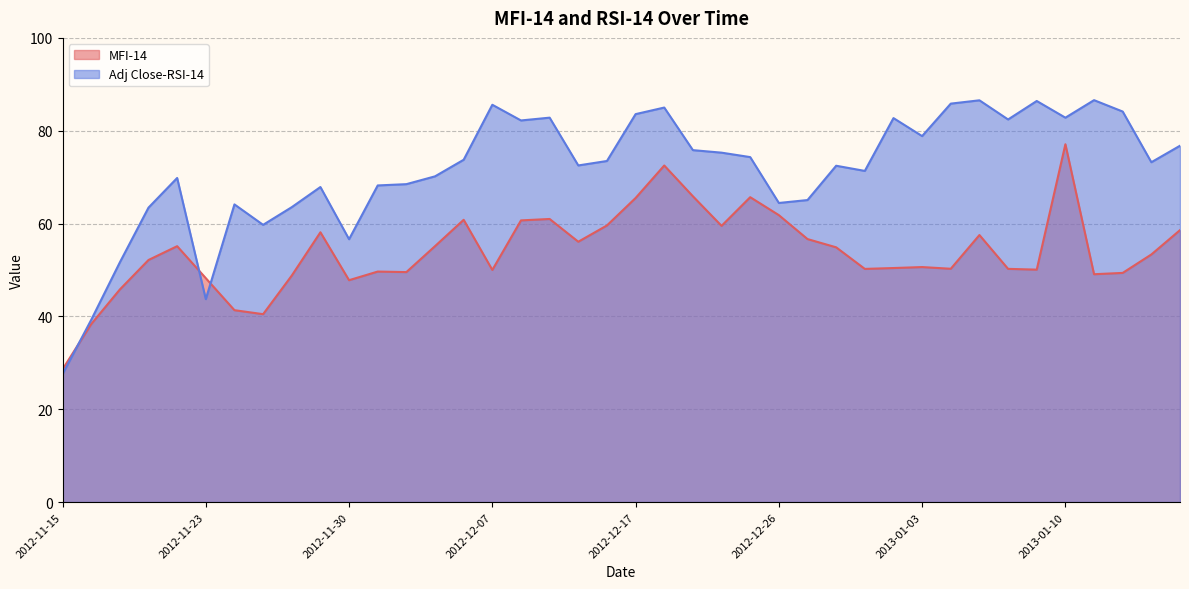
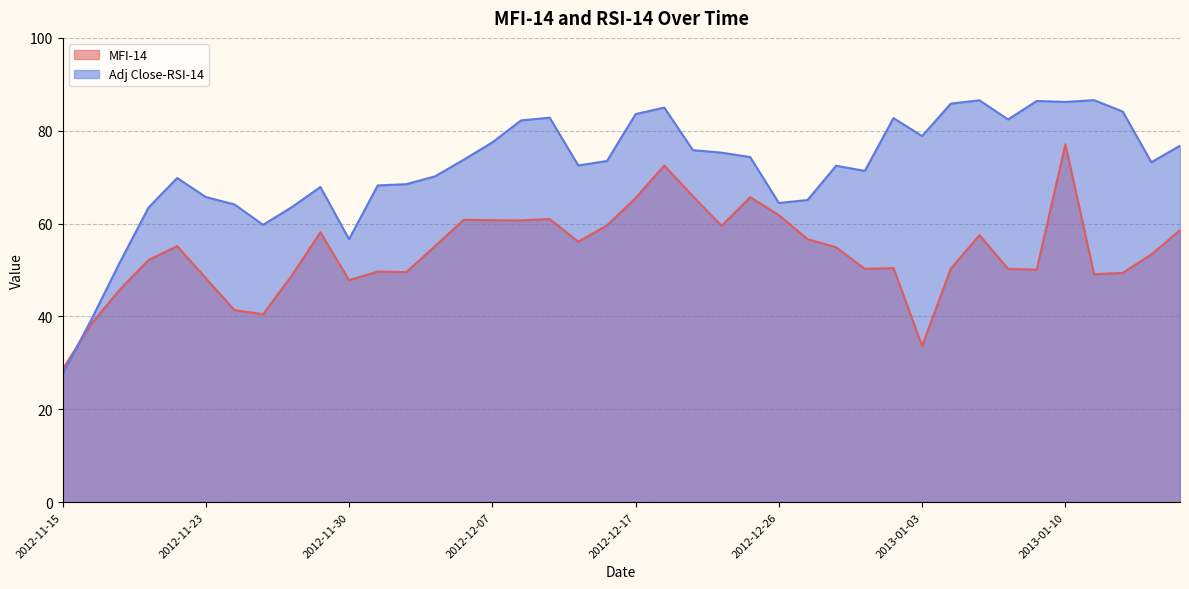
Adj Close-RSI-14, 2012-11-23: 44 -> 66
MFI-14, 2012-12-07: 50 -> 61
Adj Close-RSI-14, 2012-12-07: 86 -> 77
MFI-14, 2013-01-03: 51 -> 34
Adj Close-RSI-14, 2013-01-10: 83 -> 86
